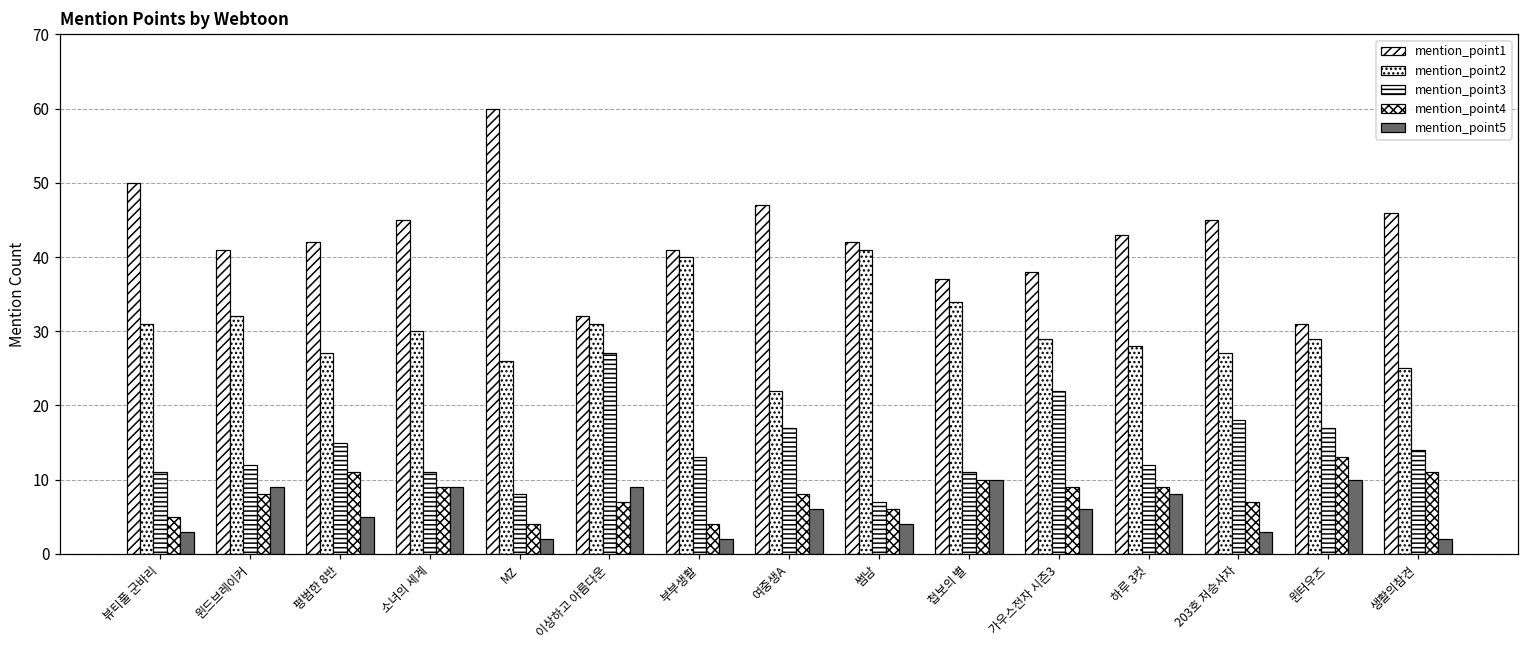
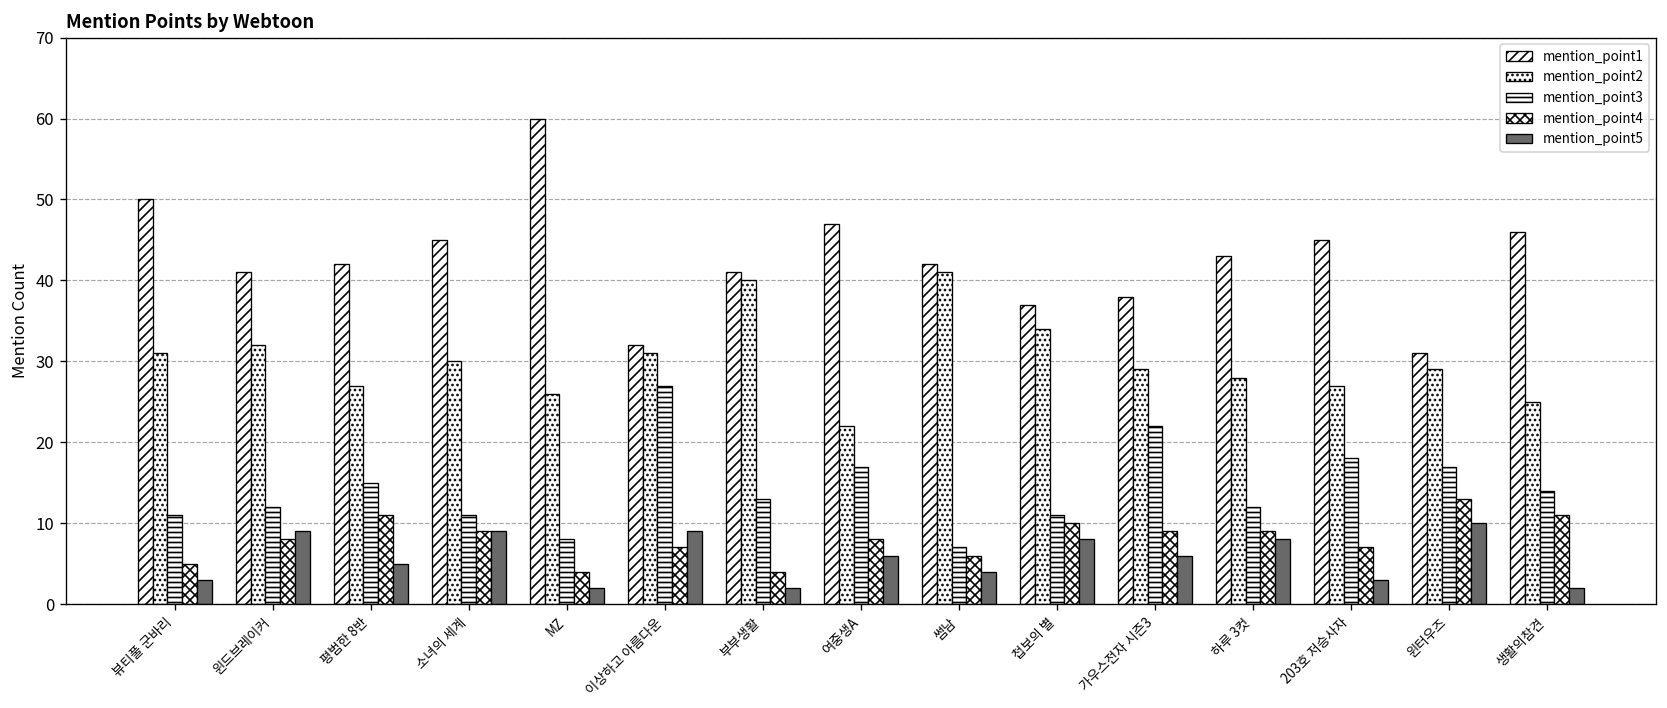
mention_point5, 첩보의 별: 10 -> 8
